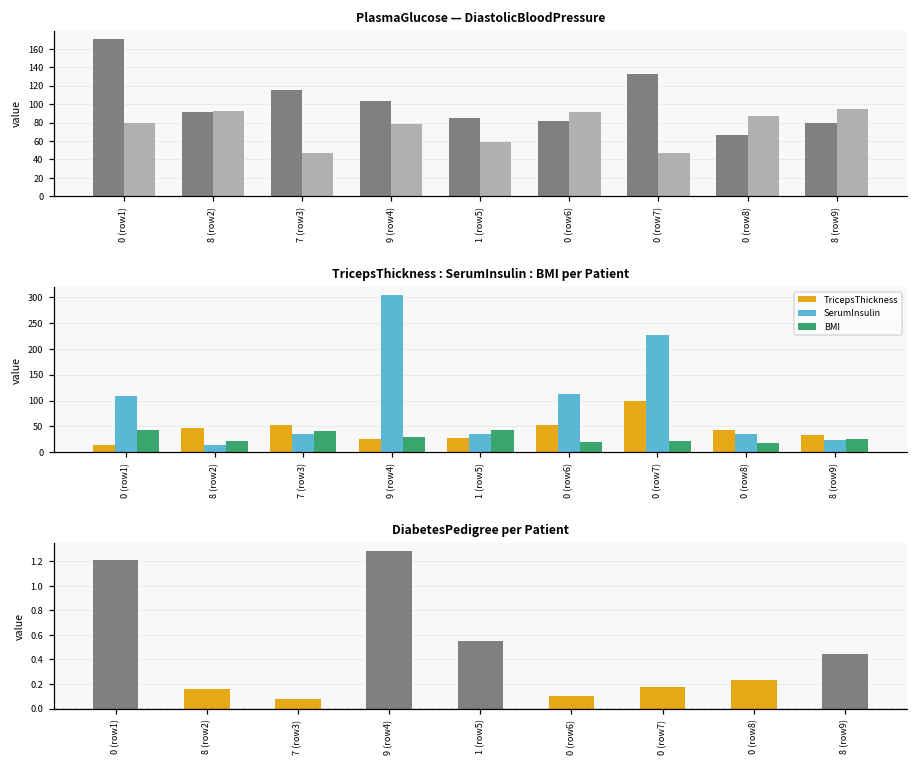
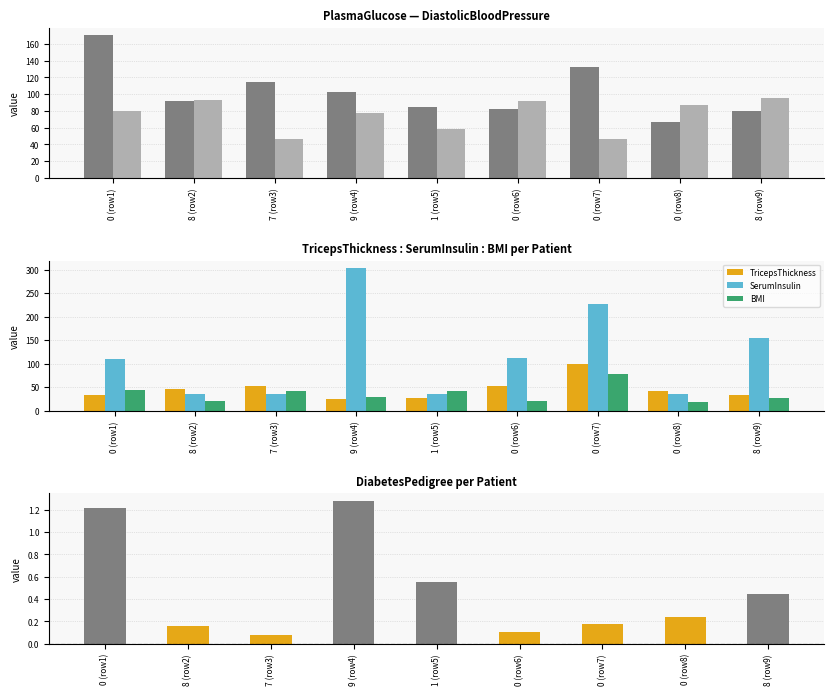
TricepsThickness : SerumInsulin : BMI per Patient, TricepsThickness, 0 (row1): 20 -> 30
TricepsThickness : SerumInsulin : BMI per Patient, SerumInsulin, 8 (row2): 10 -> 40
TricepsThickness : SerumInsulin : BMI per Patient, BMI, 0 (row7): 20 -> 80
TricepsThickness : SerumInsulin : BMI per Patient, SerumInsulin, 8 (row9): 20 -> 150
